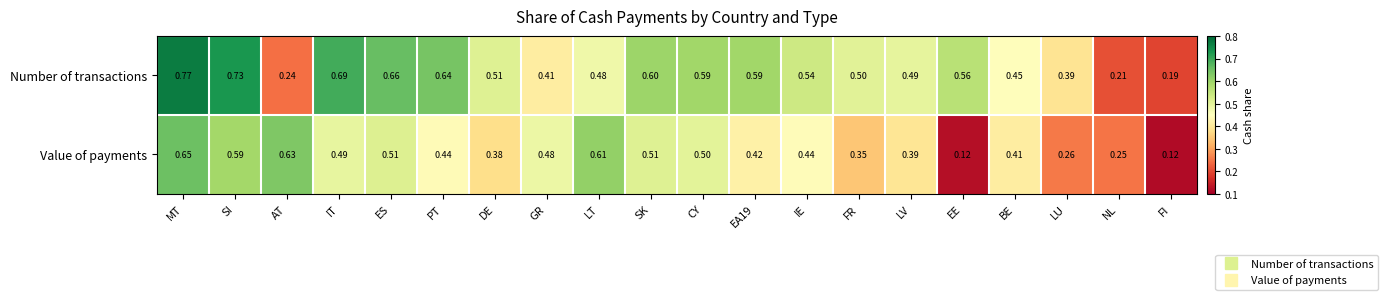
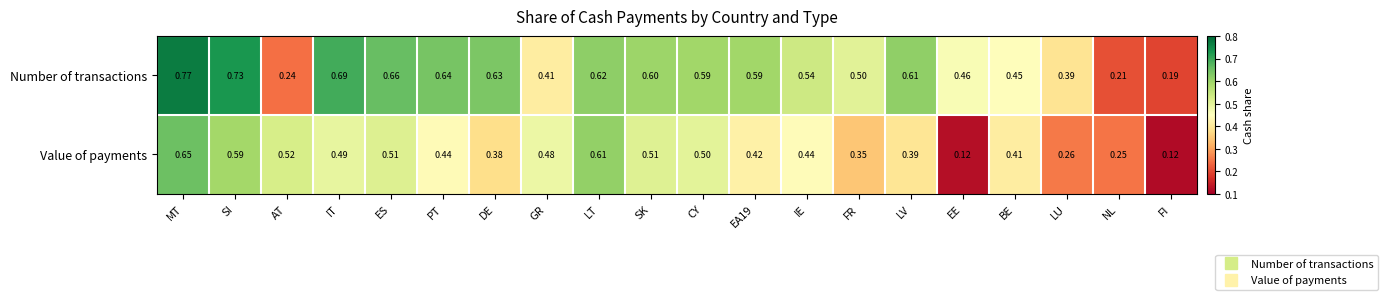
Number of transactions, DE: 0.51 -> 0.63
Number of transactions, LT: 0.48 -> 0.62
Number of transactions, LV: 0.49 -> 0.61
Number of transactions, EE: 0.56 -> 0.46
Value of payments, AT: 0.63 -> 0.52
